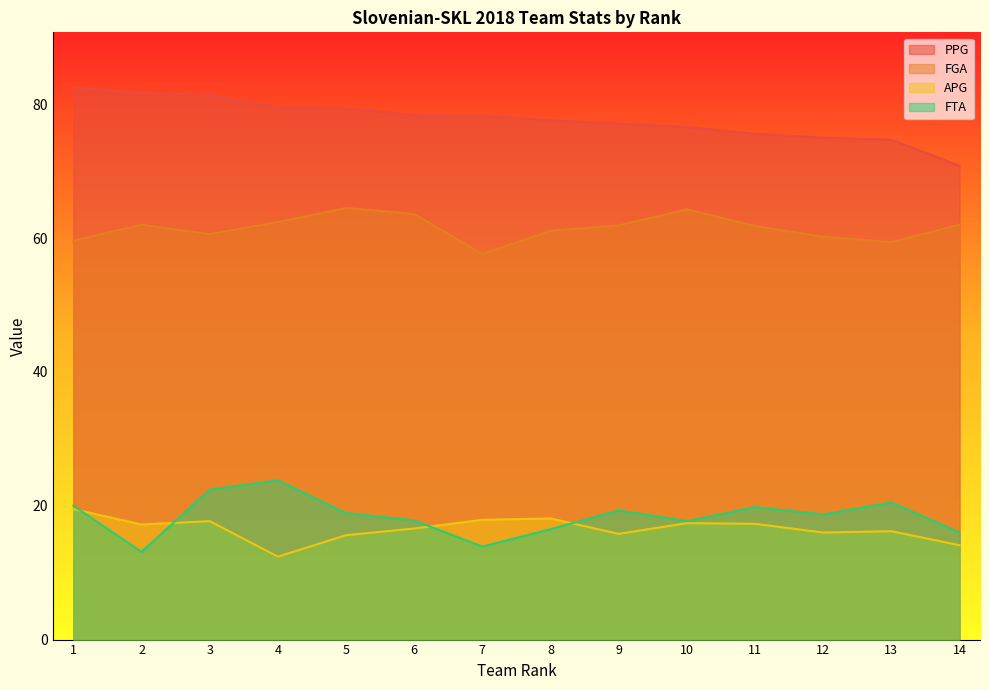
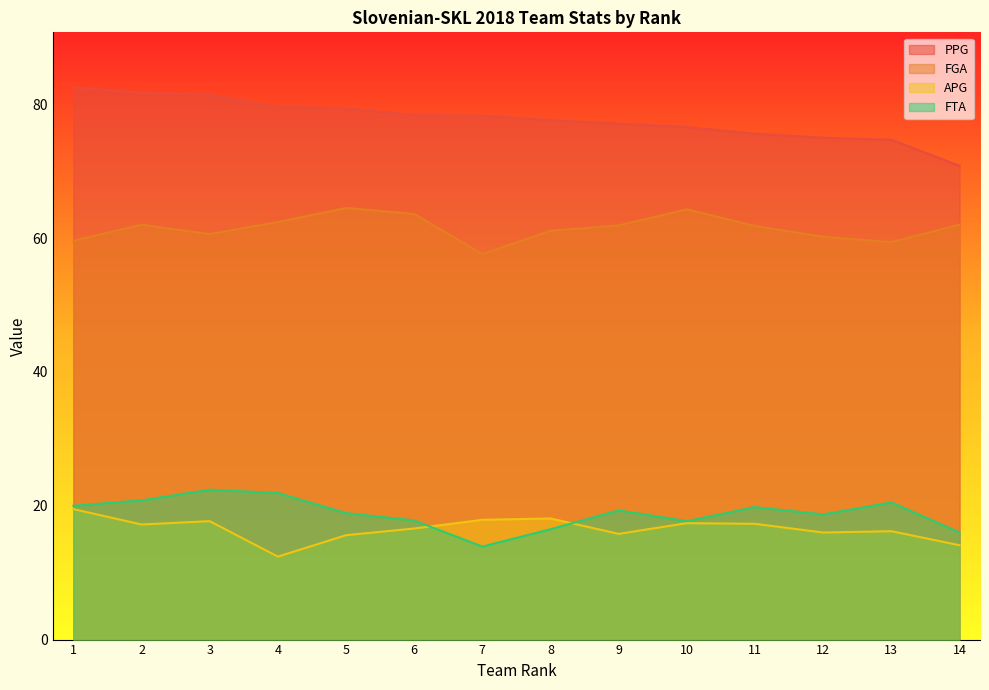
FTA, 2: 13 -> 21
FTA, 4: 24 -> 22
